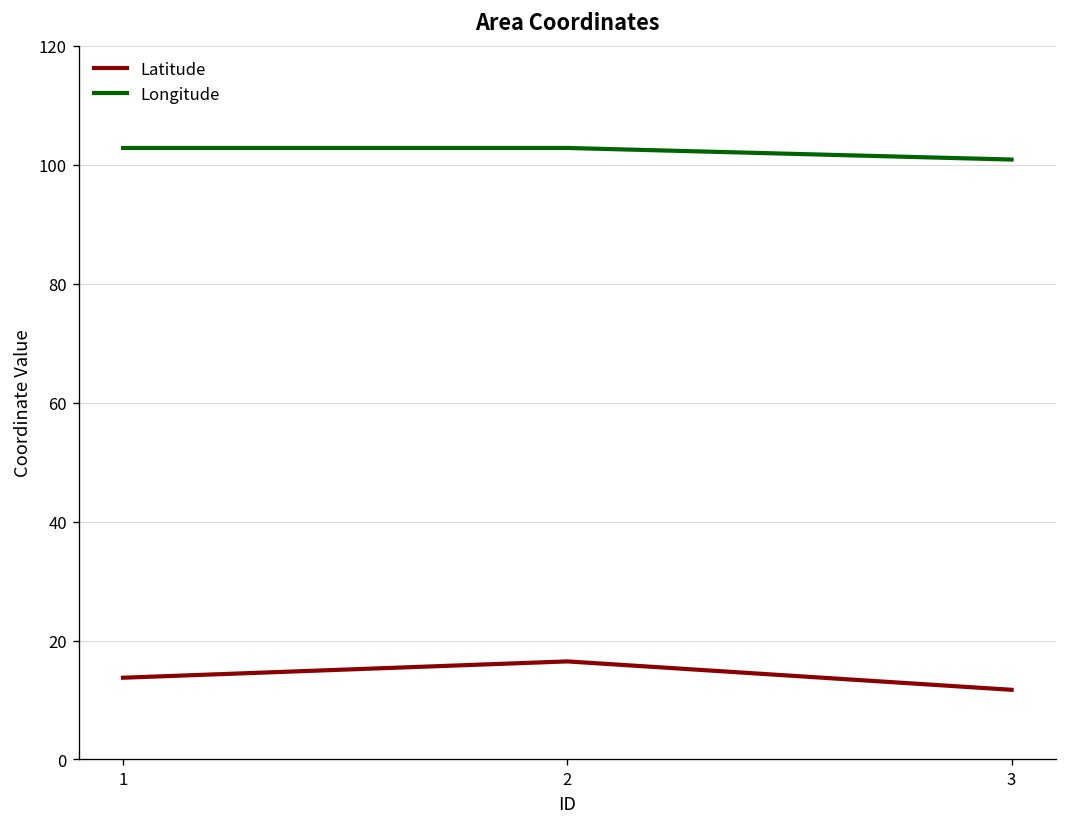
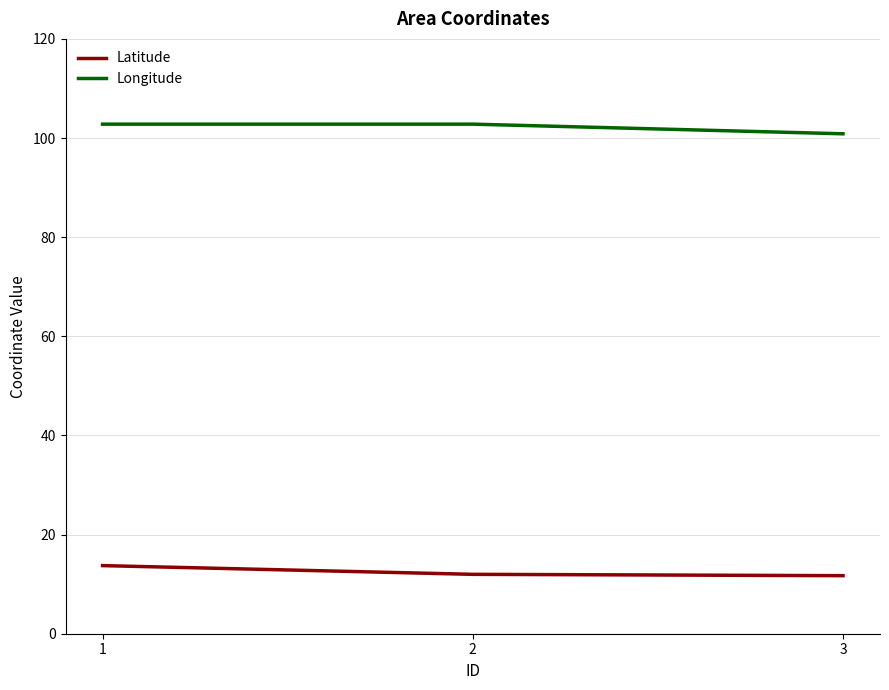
Latitude, 2: 16 -> 12
